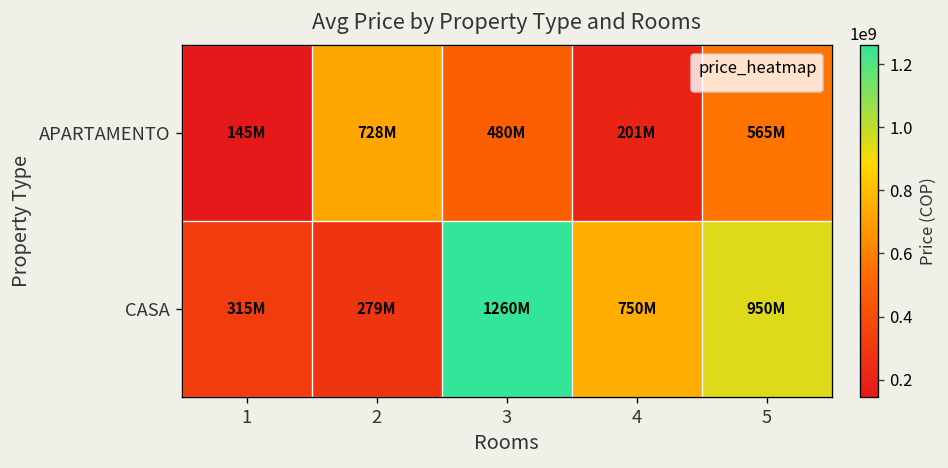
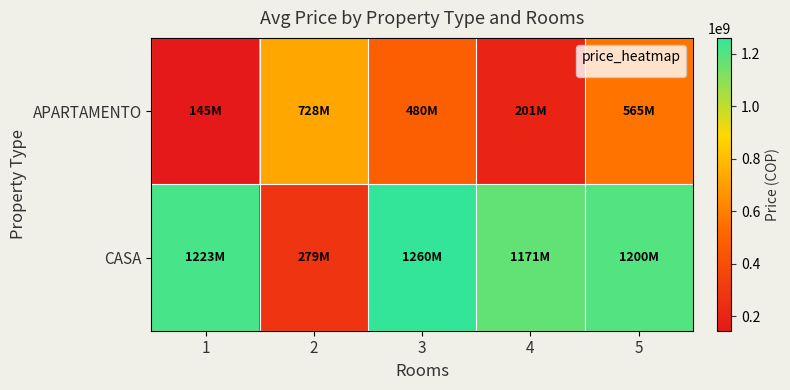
CASA, 1: 315M -> 1223M
CASA, 4: 750M -> 1171M
CASA, 5: 950M -> 1200M
